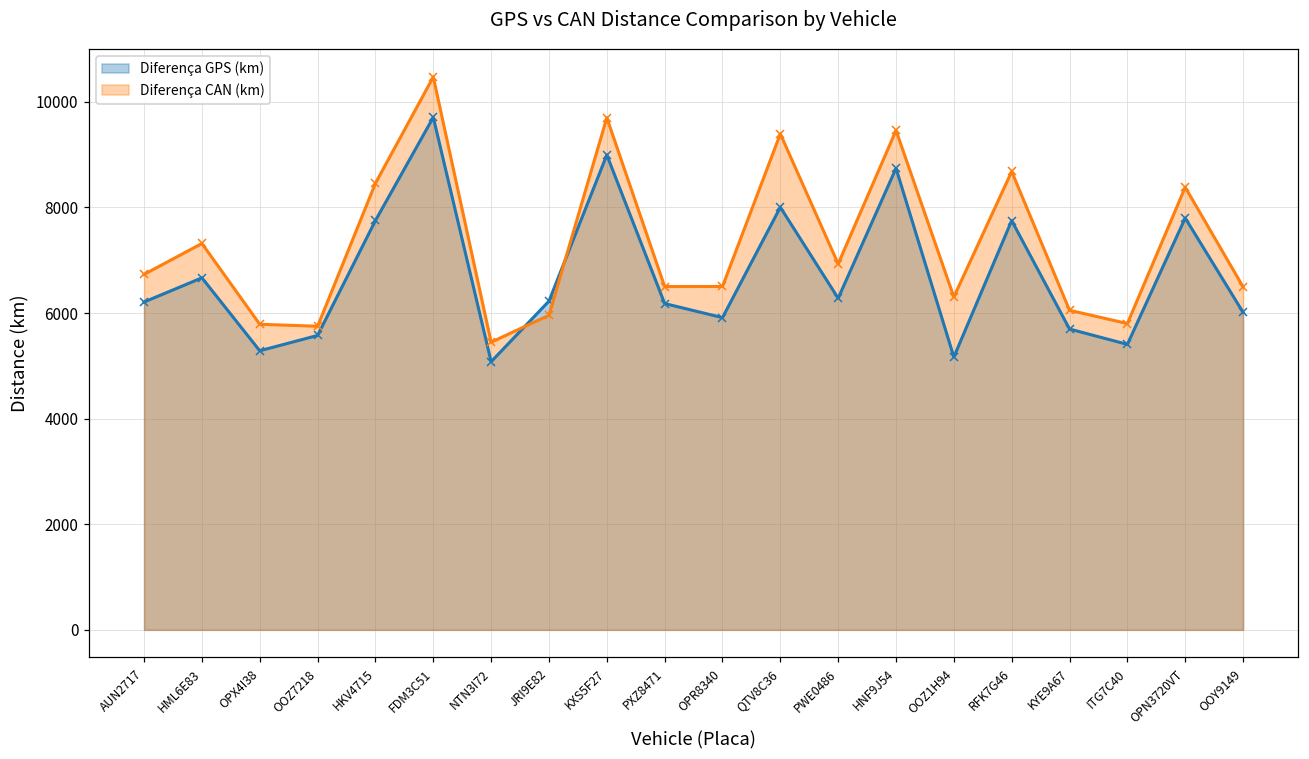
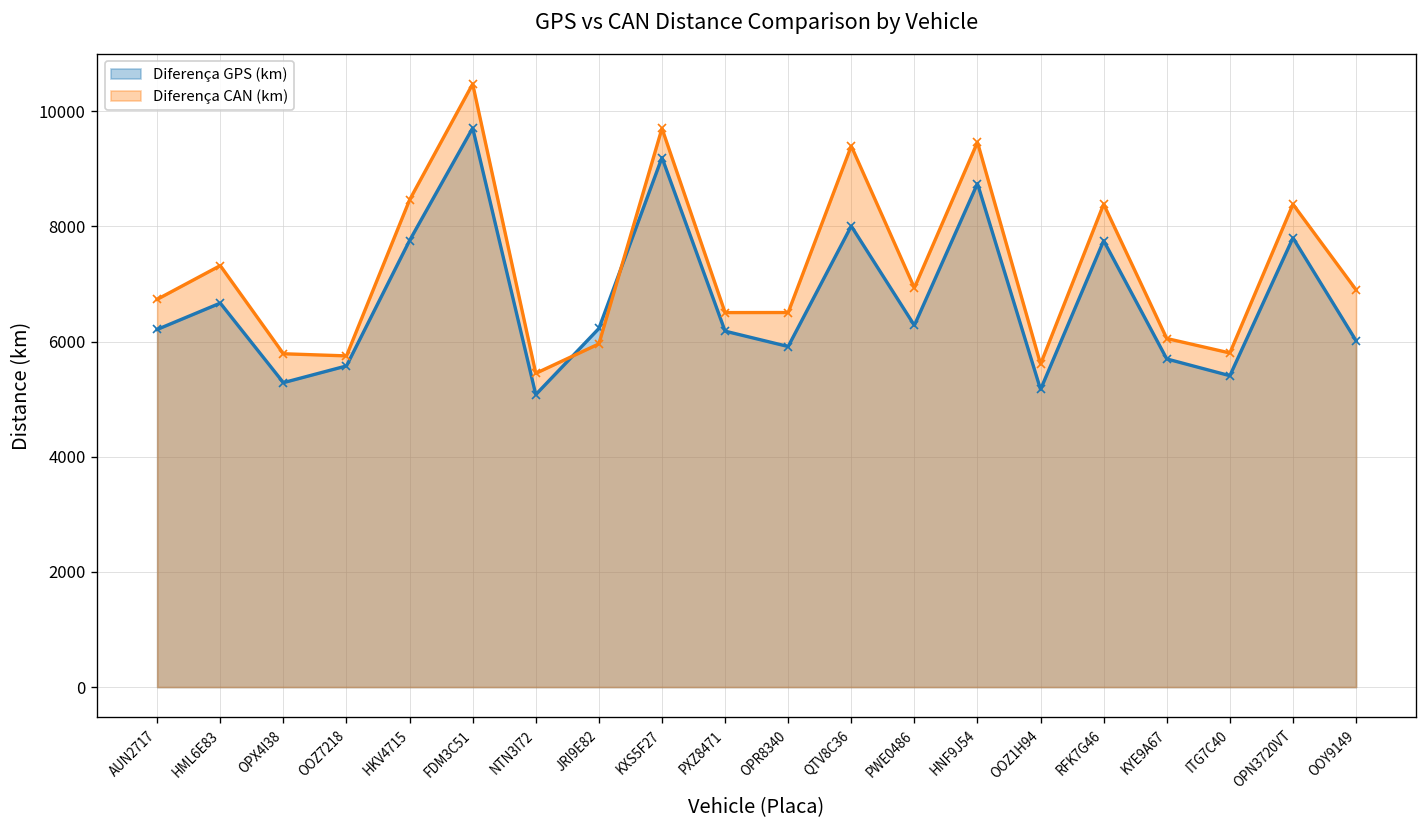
Diferença GPS (km), KXS5F27: 9000 -> 9200
Diferença CAN (km), OOZ1H94: 6300 -> 5600
Diferença CAN (km), RFK7G46: 8700 -> 8400
Diferença CAN (km), OOY9149: 6500 -> 6900
